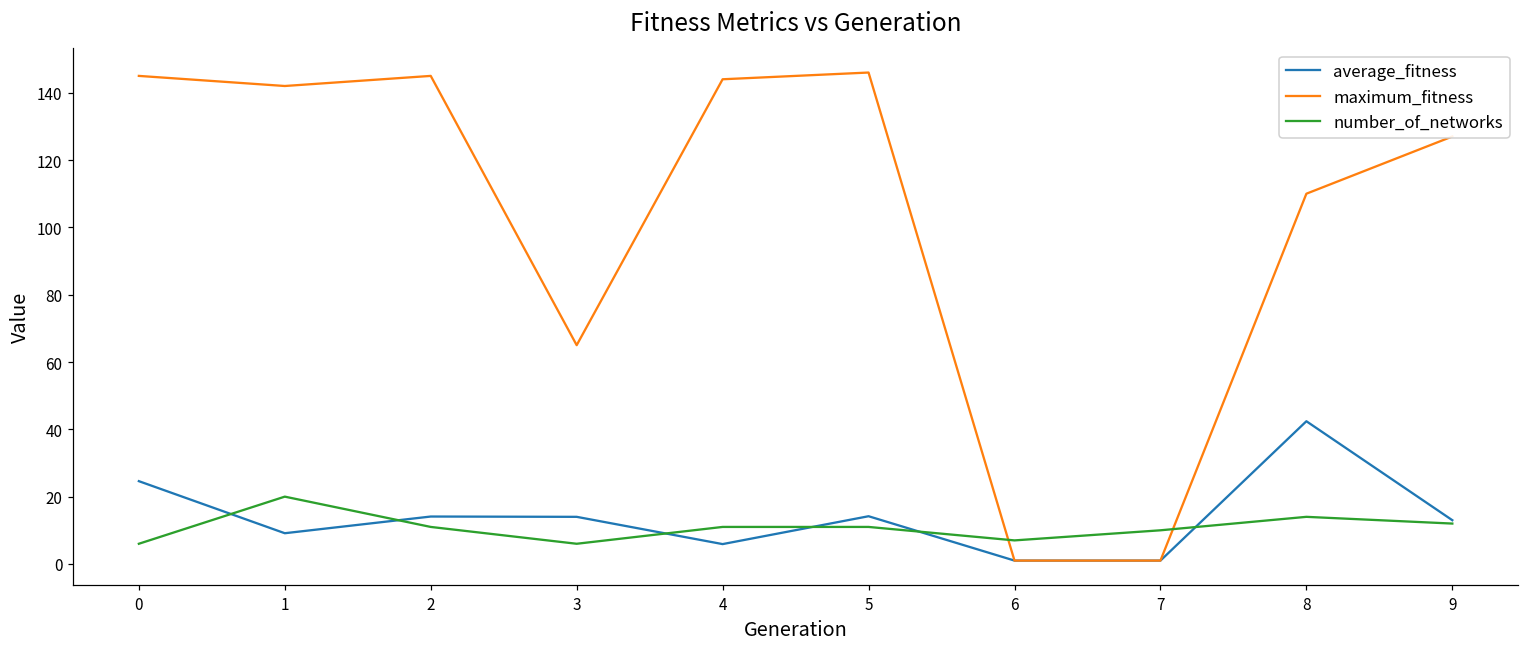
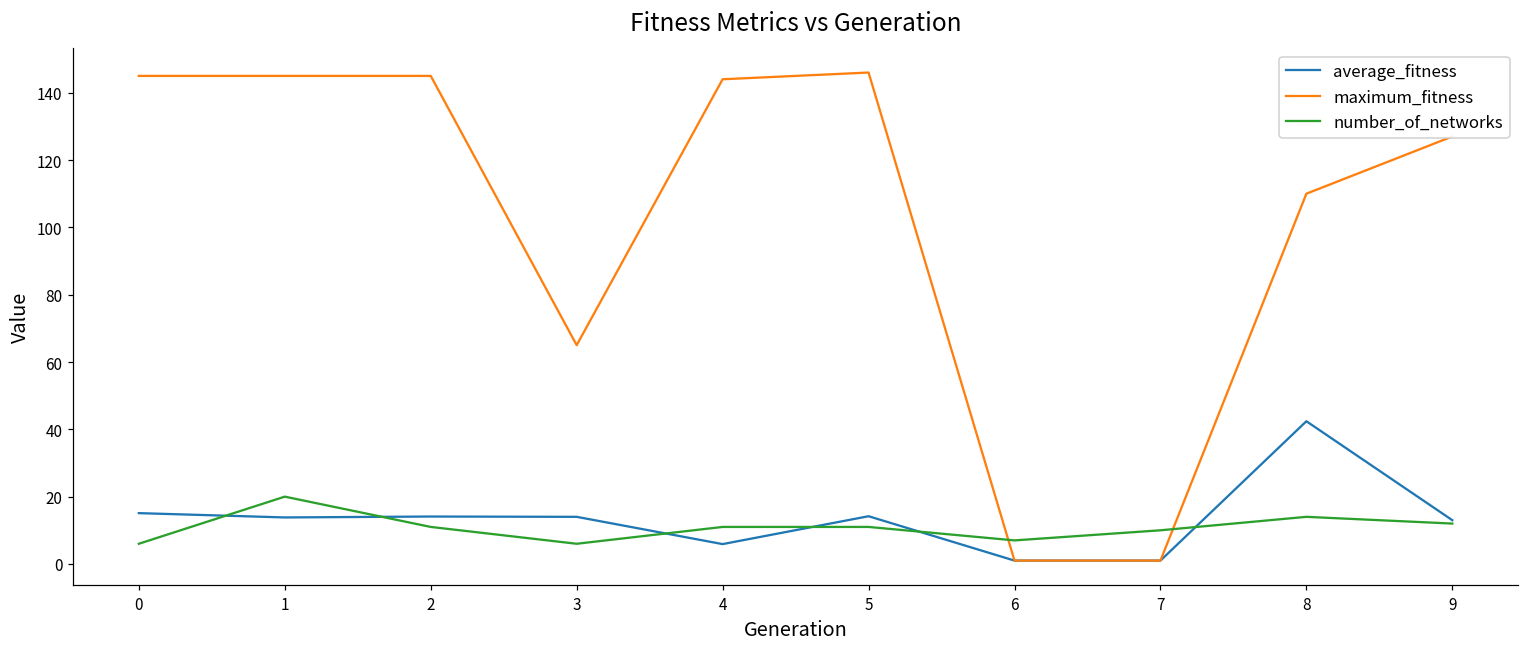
average_fitness, 0: 25 -> 15
average_fitness, 1: 9 -> 14
maximum_fitness, 1: 142 -> 145
